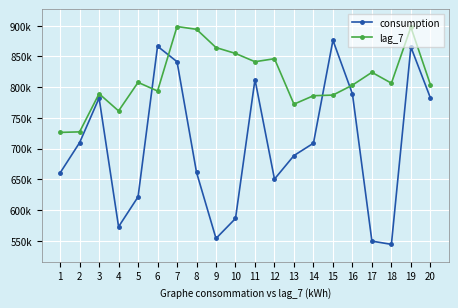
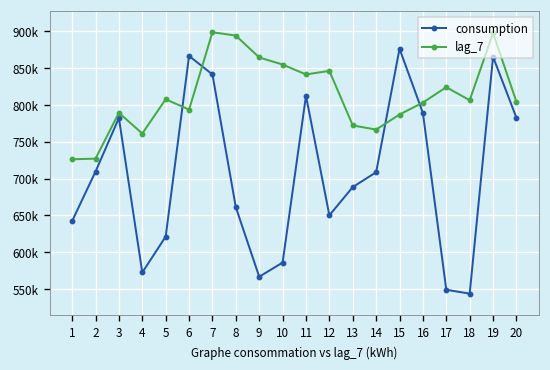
consumption, 1: 660000 -> 640000
consumption, 9: 550000 -> 570000
lag_7, 14: 790000 -> 770000
